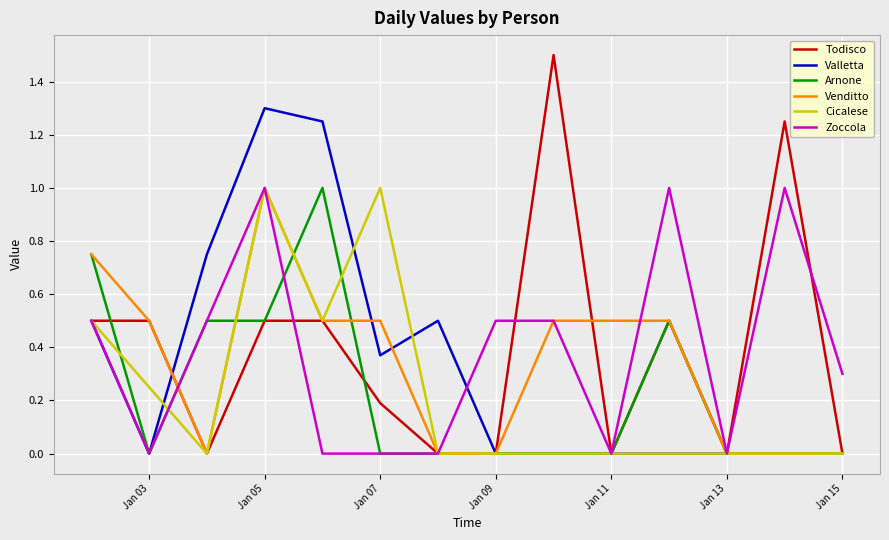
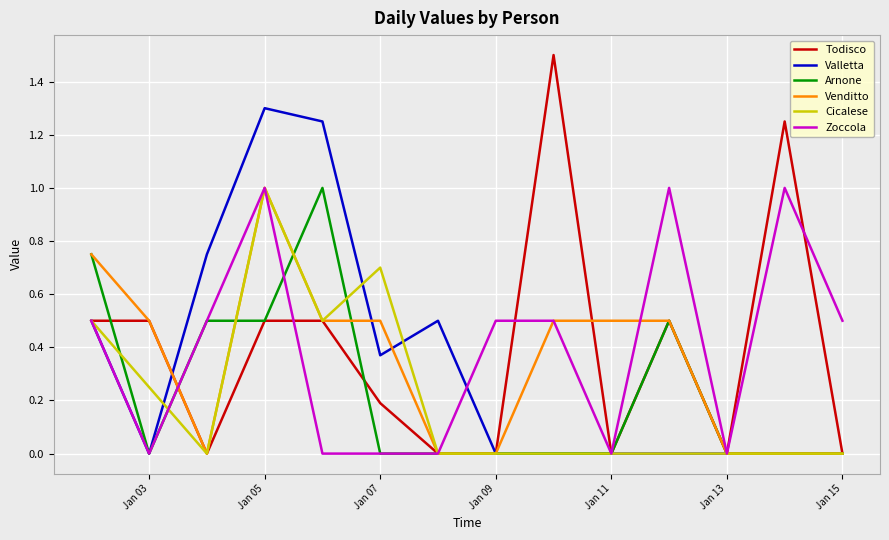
Cicalese, Jan 07: 1.0 -> 0.7
Zoccola, Jan 15: 0.3 -> 0.5
